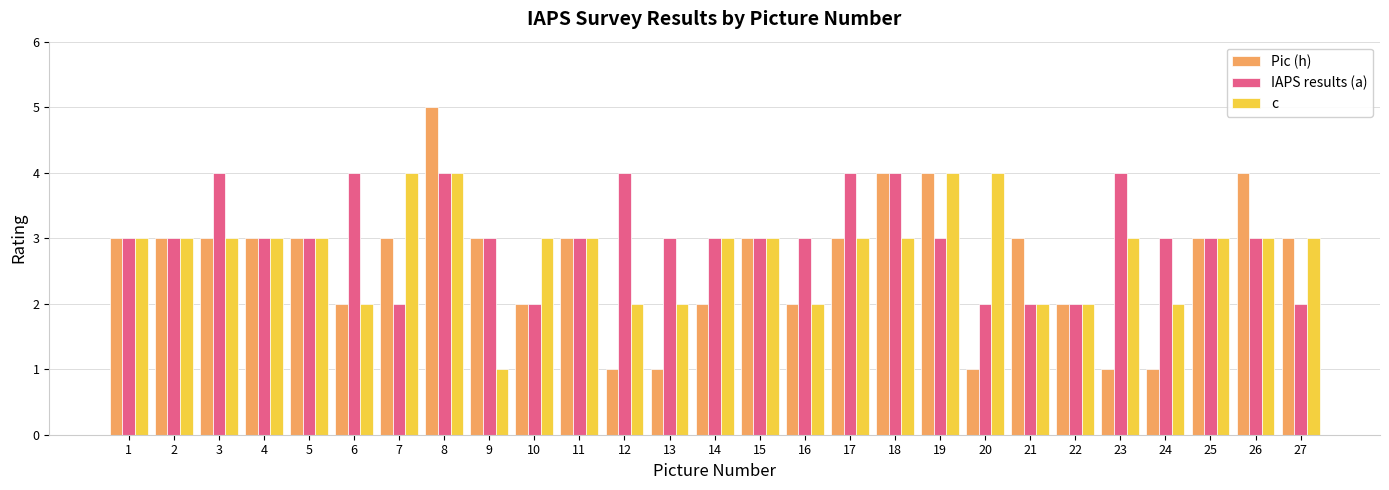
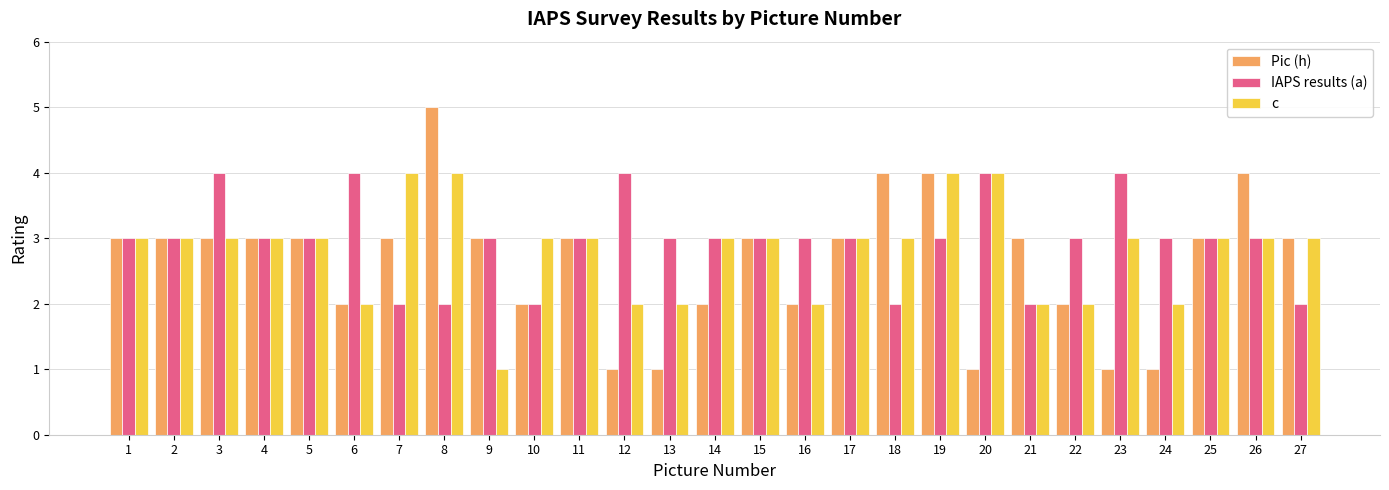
IAPS results (a), 8: 4 -> 2
IAPS results (a), 17: 4 -> 3
IAPS results (a), 18: 4 -> 2
IAPS results (a), 20: 2 -> 4
IAPS results (a), 22: 2 -> 3
